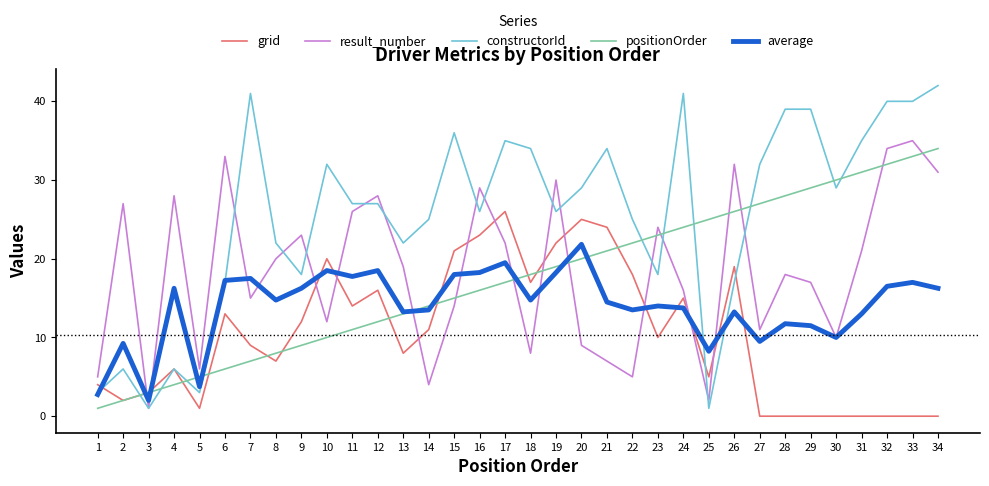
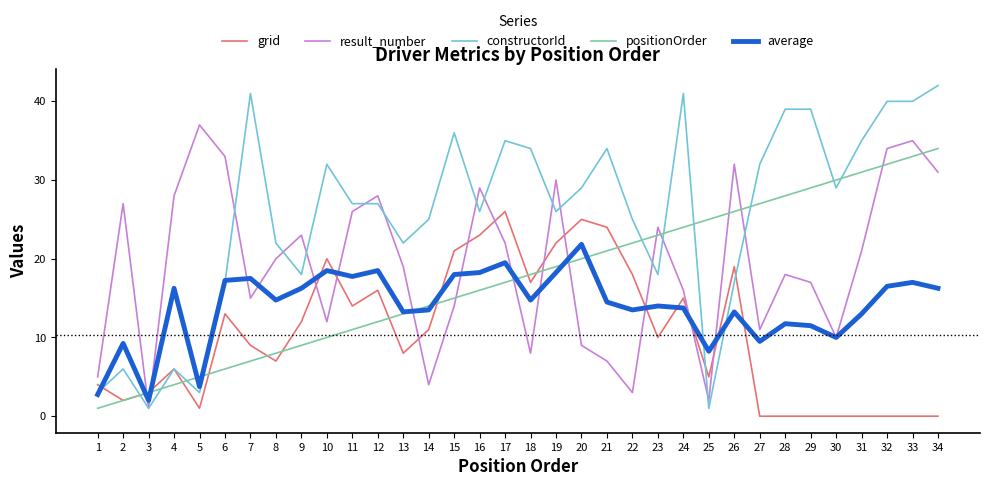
result_number, 5: 6 -> 37
result_number, 22: 5 -> 3
